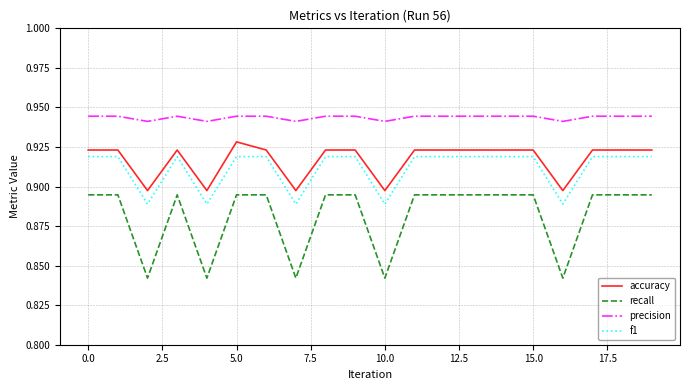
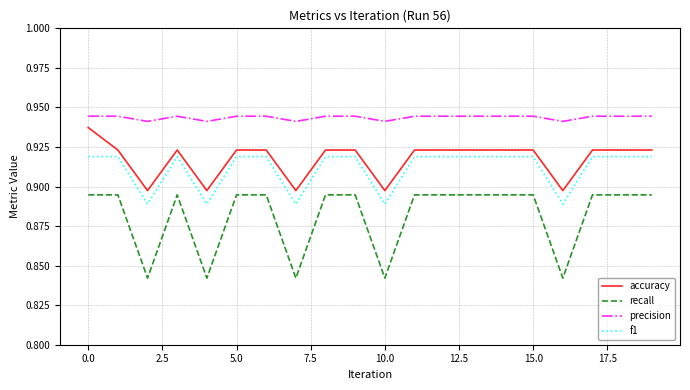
accuracy, 0.0: 0.923 -> 0.937
accuracy, 5.0: 0.928 -> 0.923
